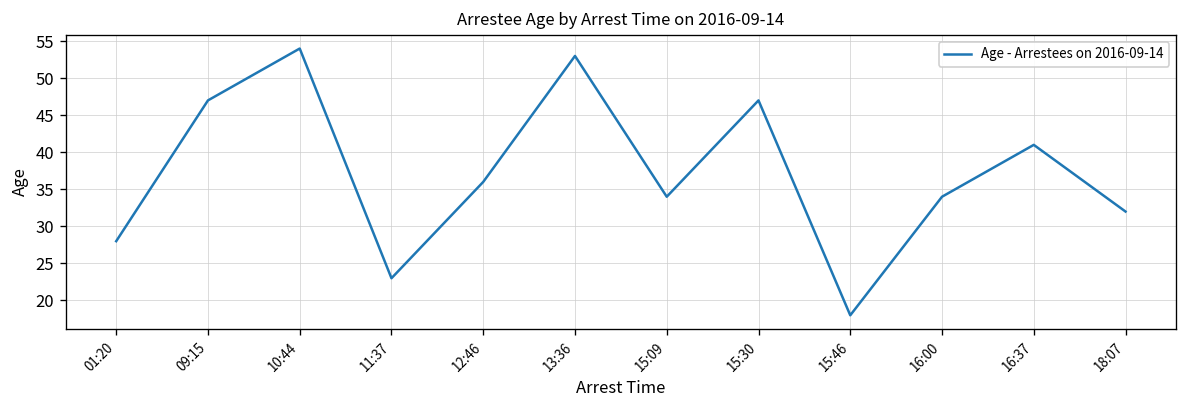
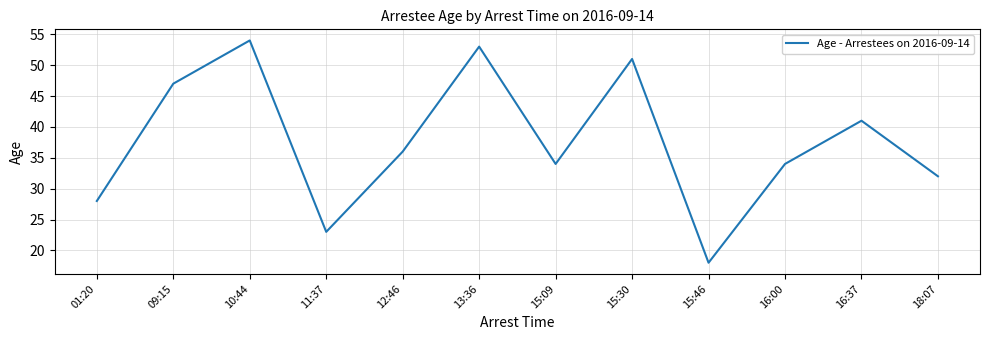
15:30: 47 -> 51
